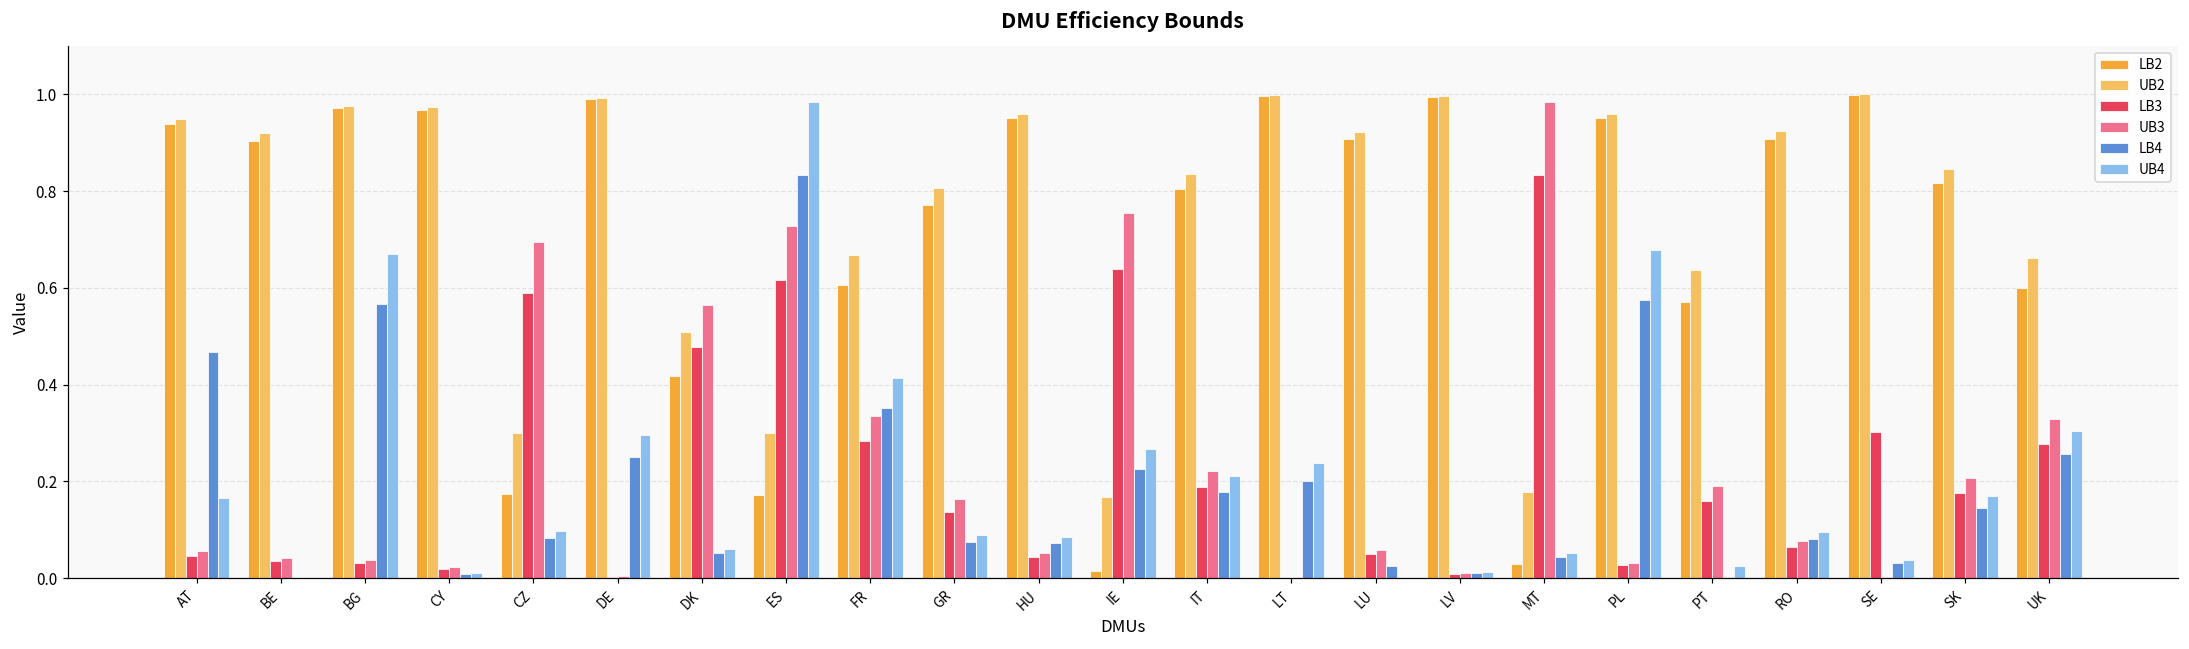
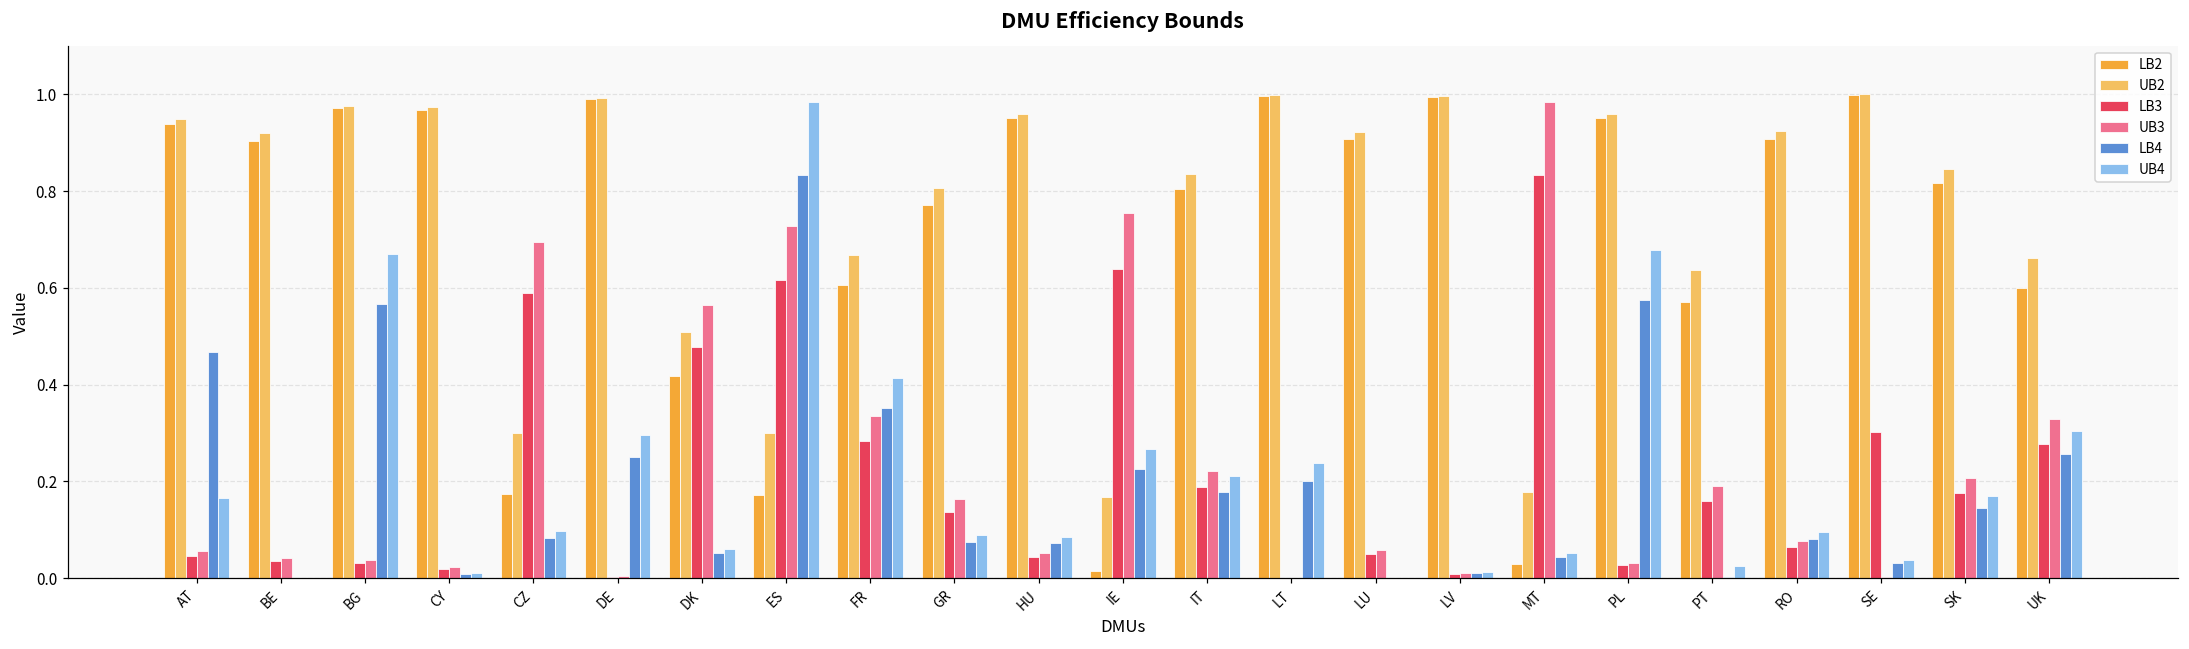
LB4, LU: 0.03 -> 0.00
